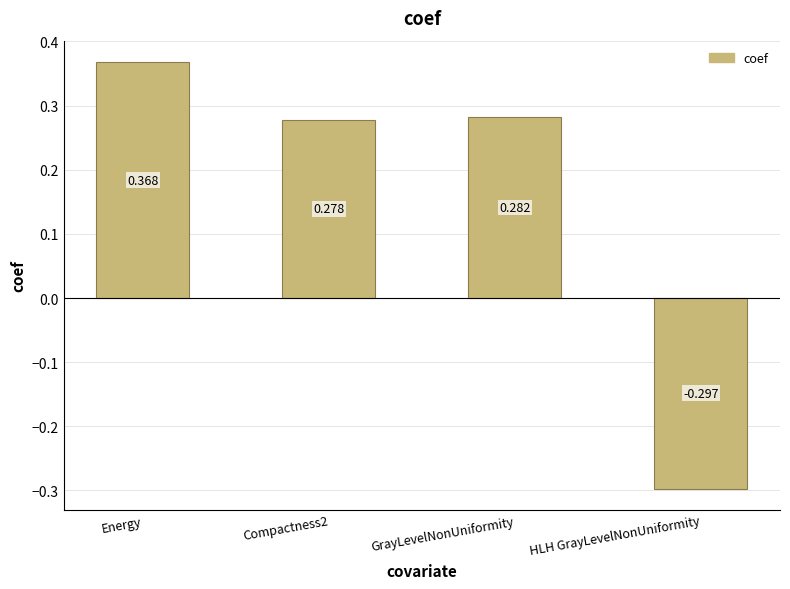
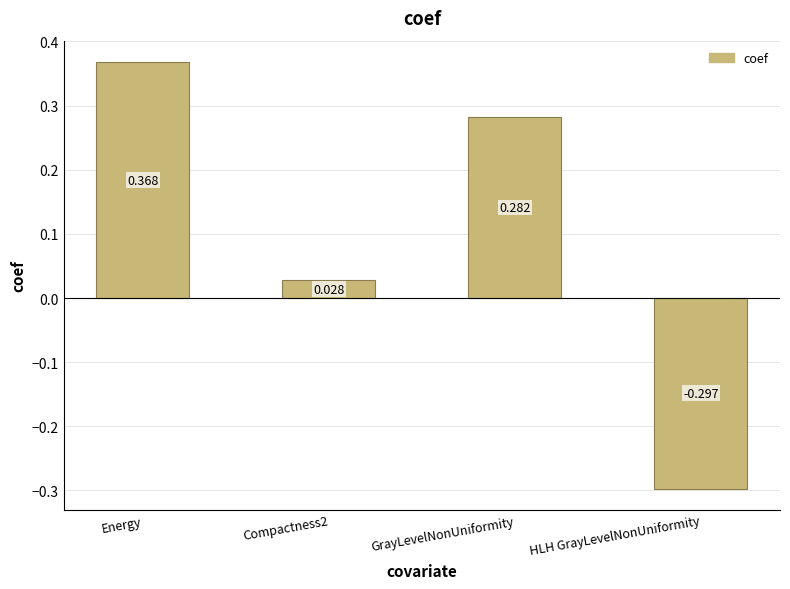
Compactness2: 0.278 -> 0.028
